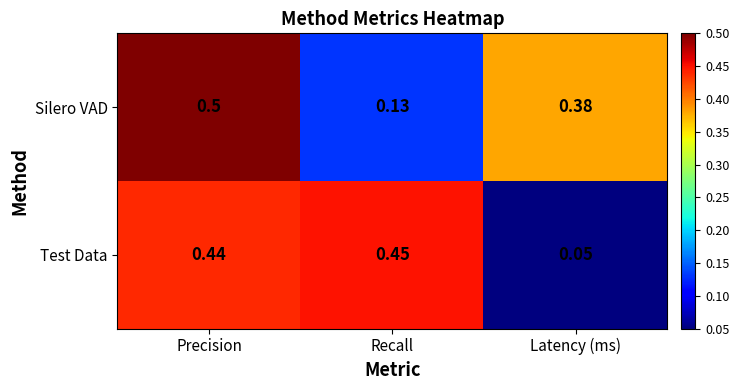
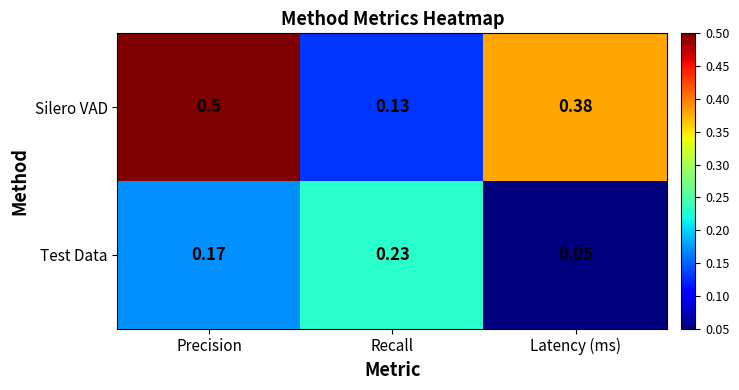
Test Data, Precision: 0.44 -> 0.17
Test Data, Recall: 0.45 -> 0.23
